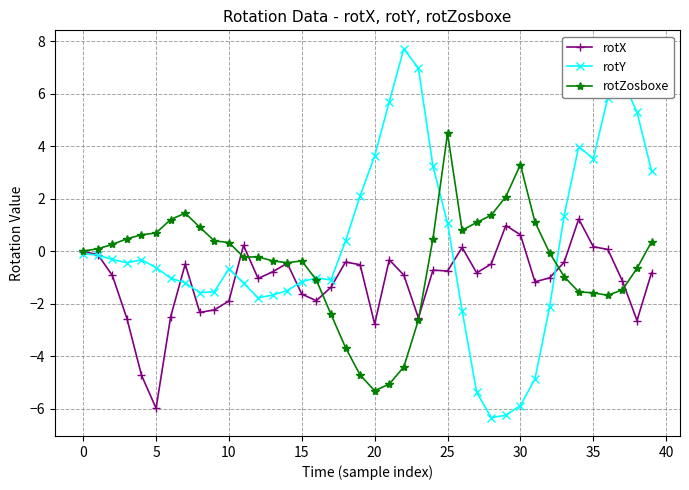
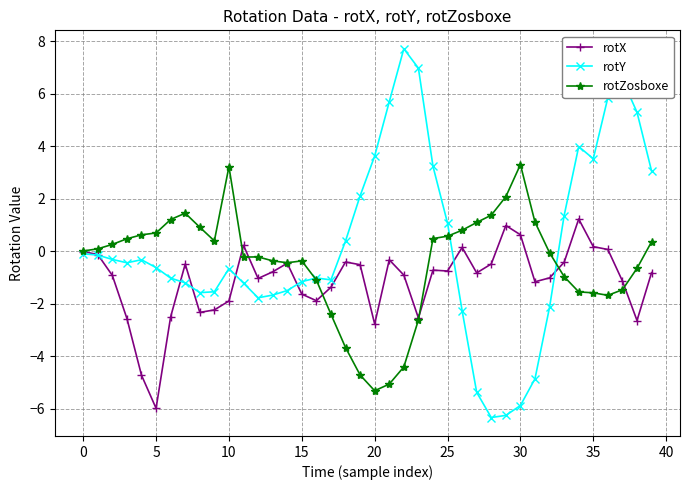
rotZosboxe, 10: 0.3 -> 3.2
rotZosboxe, 25: 4.5 -> 0.6
